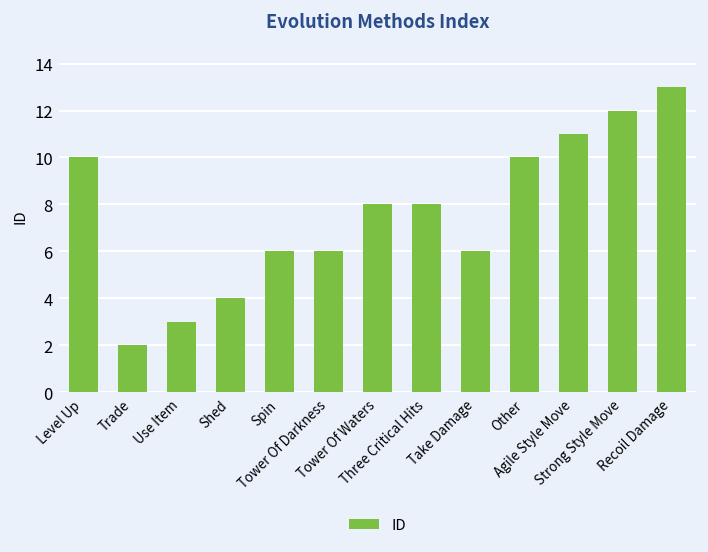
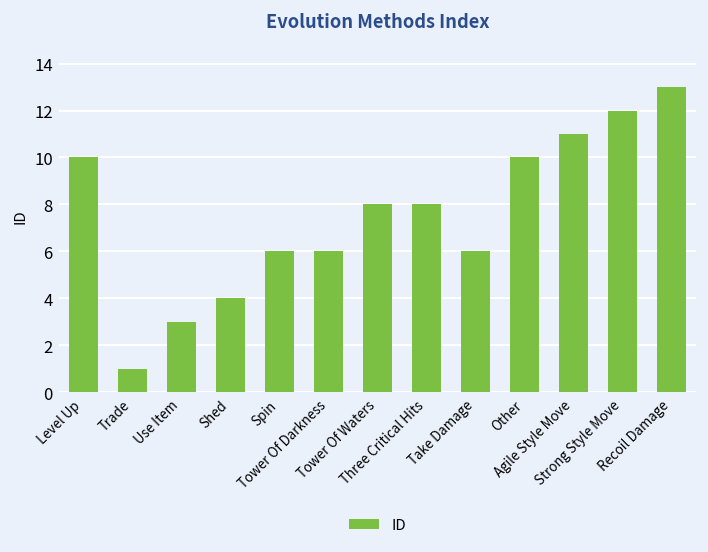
Trade: 2 -> 1
